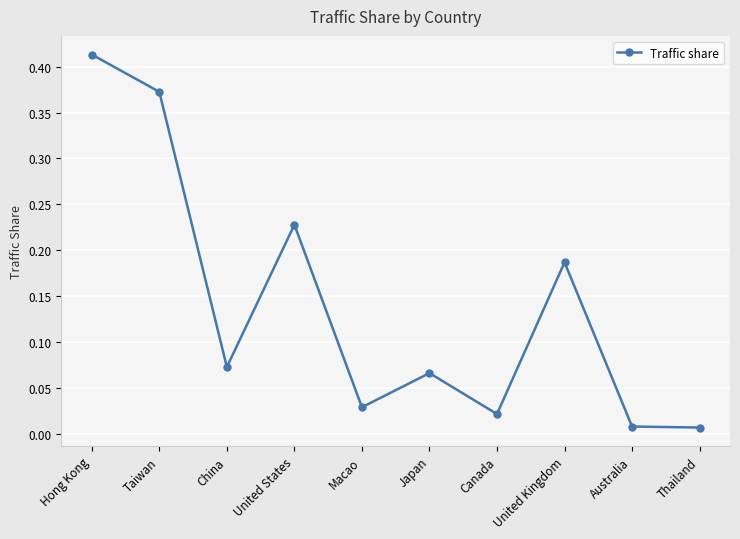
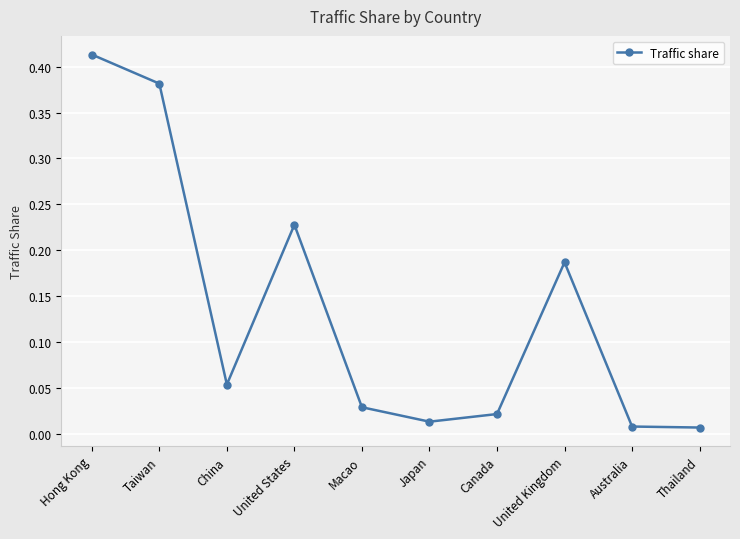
Taiwan: 0.37 -> 0.38
China: 0.07 -> 0.05
Japan: 0.07 -> 0.01
